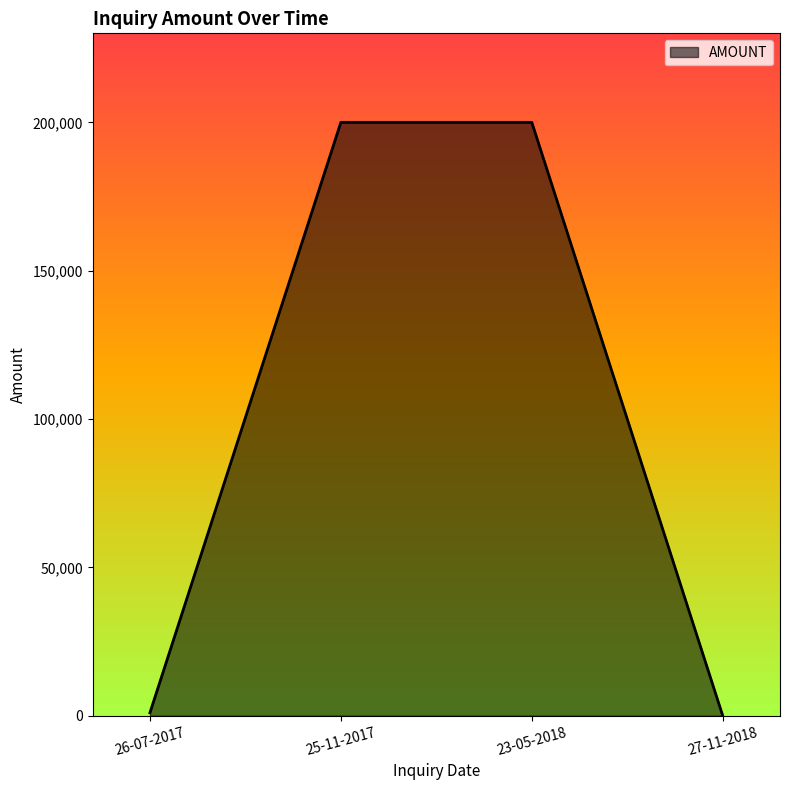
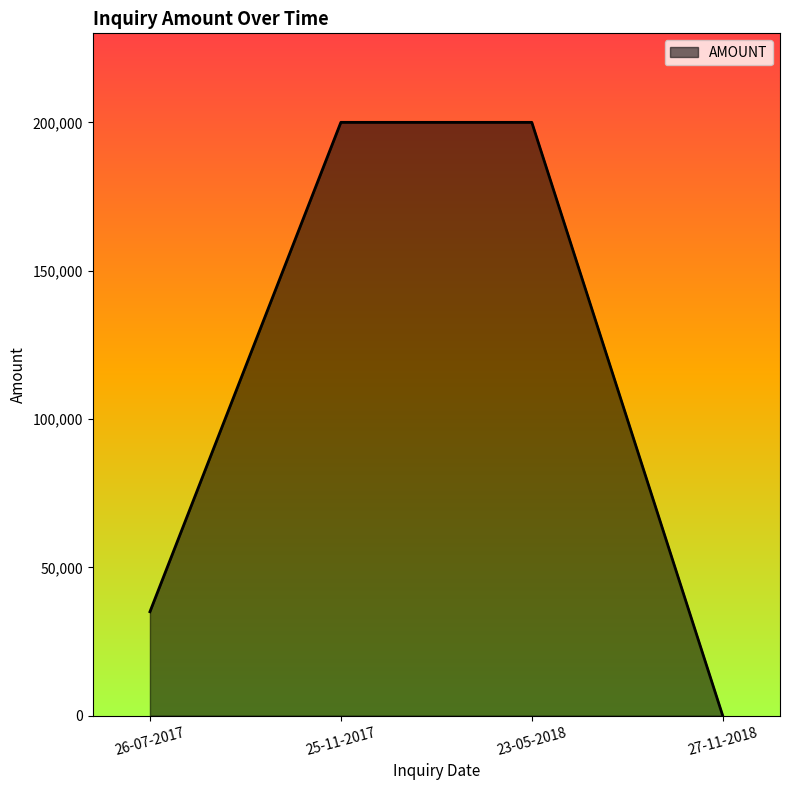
26-07-2017: 1,000 -> 35,000
